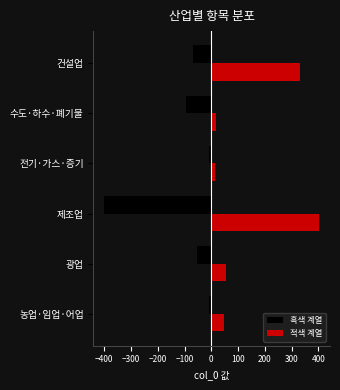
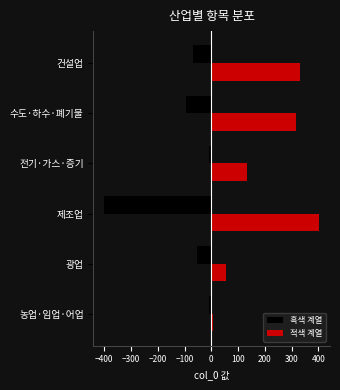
적색 계열, 수도·하수·폐기물: 20 -> 320
적색 계열, 전기·가스·증기: 10 -> 130
적색 계열, 농업·임업·어업: 50 -> 10
